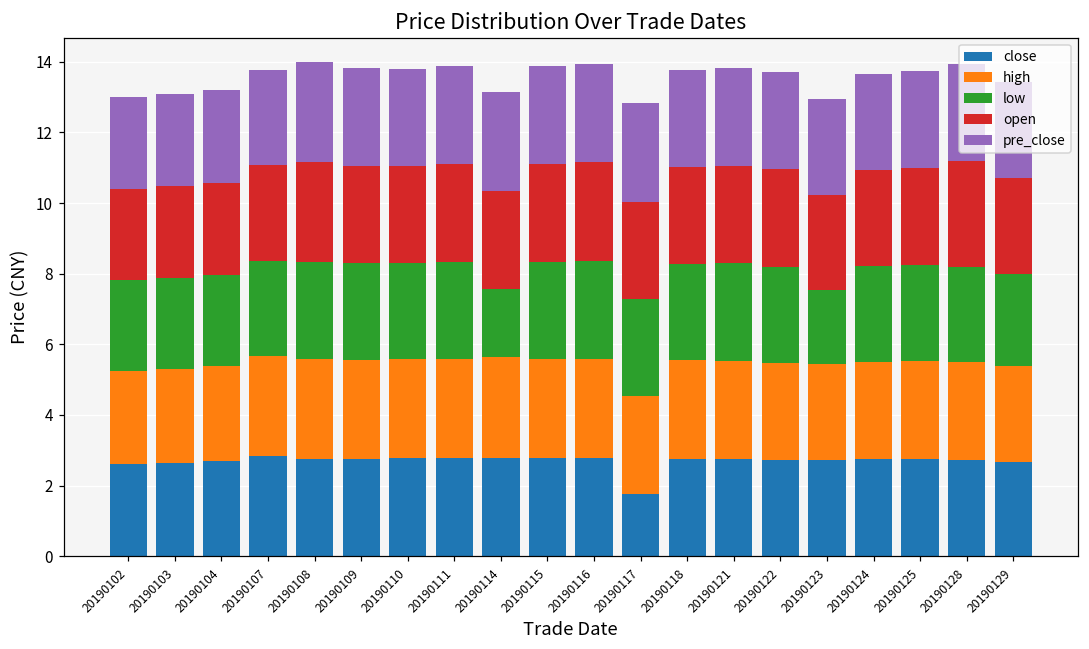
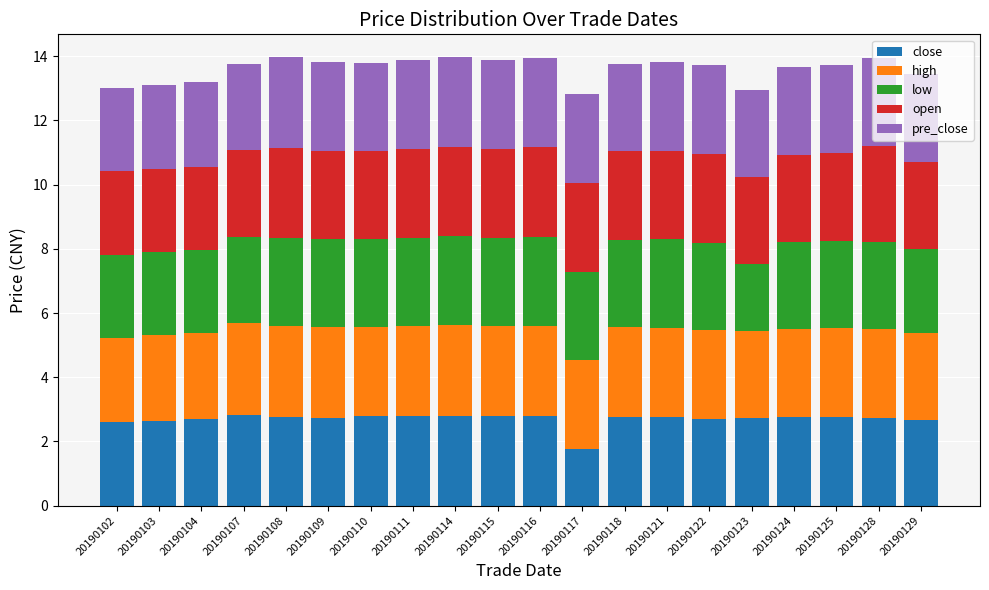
low, 20190114: 1.9 -> 2.8
